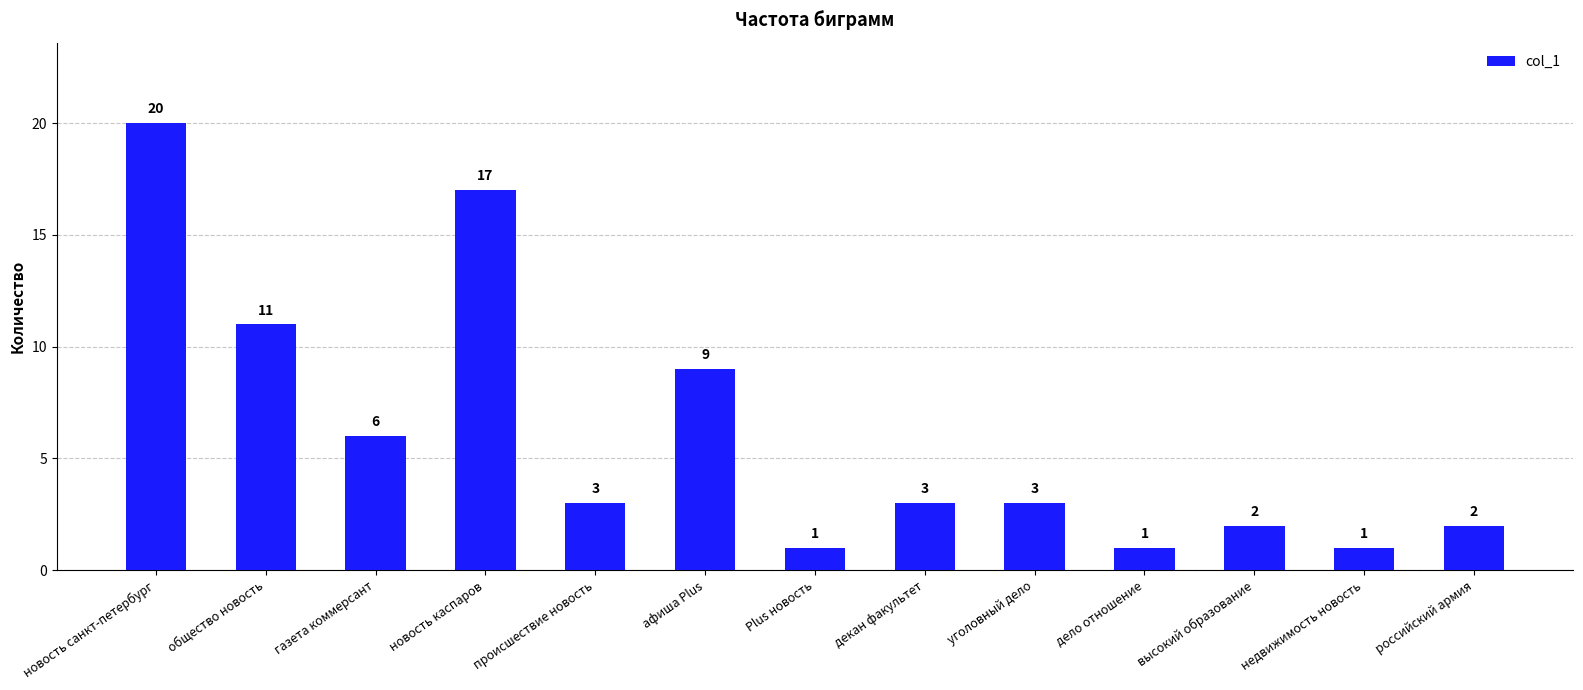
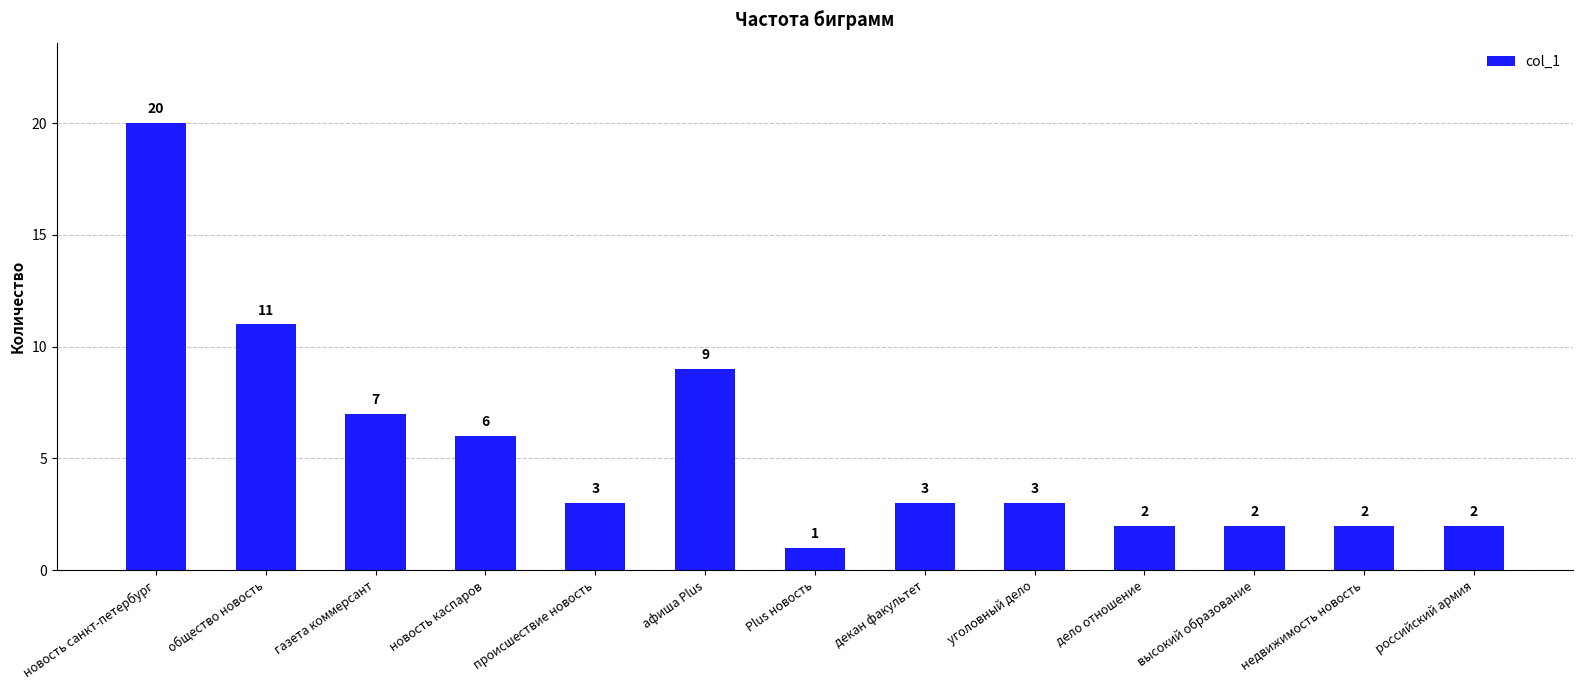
газета коммерсант: 6 -> 7
новость каспаров: 17 -> 6
дело отношение: 1 -> 2
недвижимость новость: 1 -> 2
